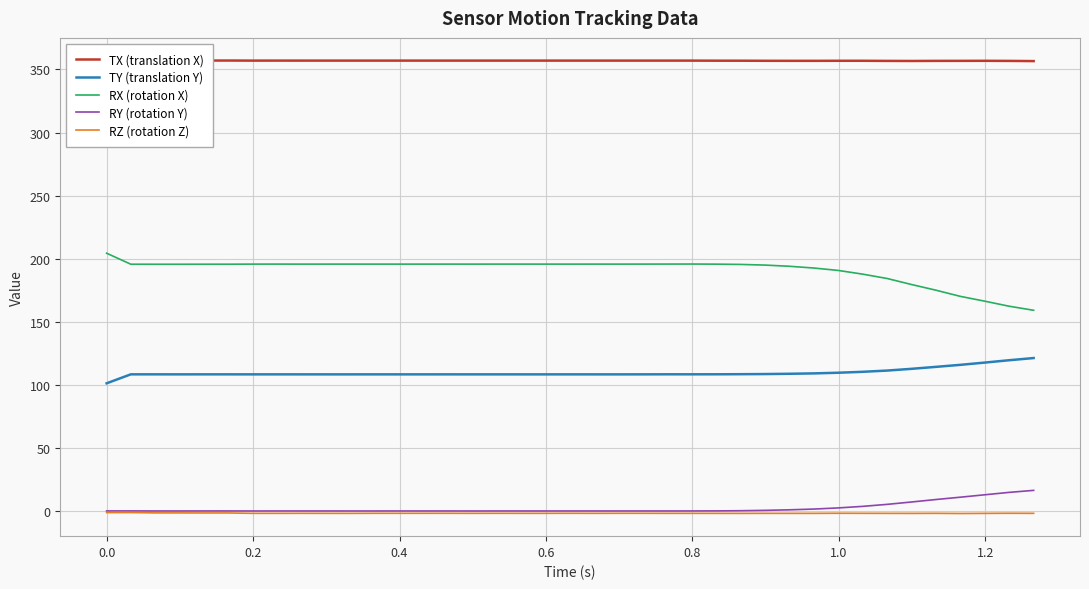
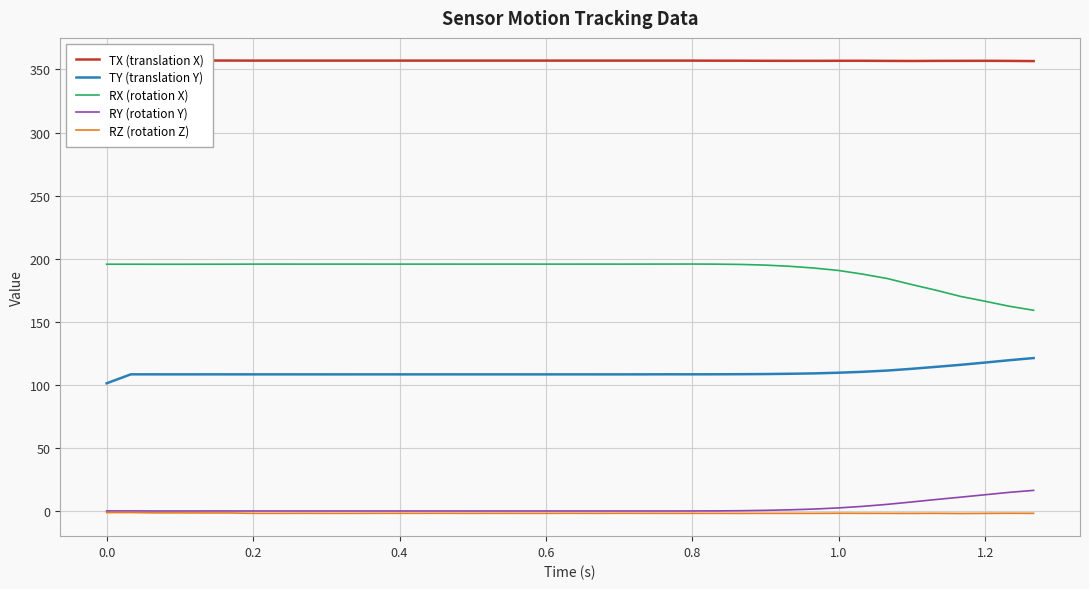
RX (rotation X), 0.0: 204 -> 196
